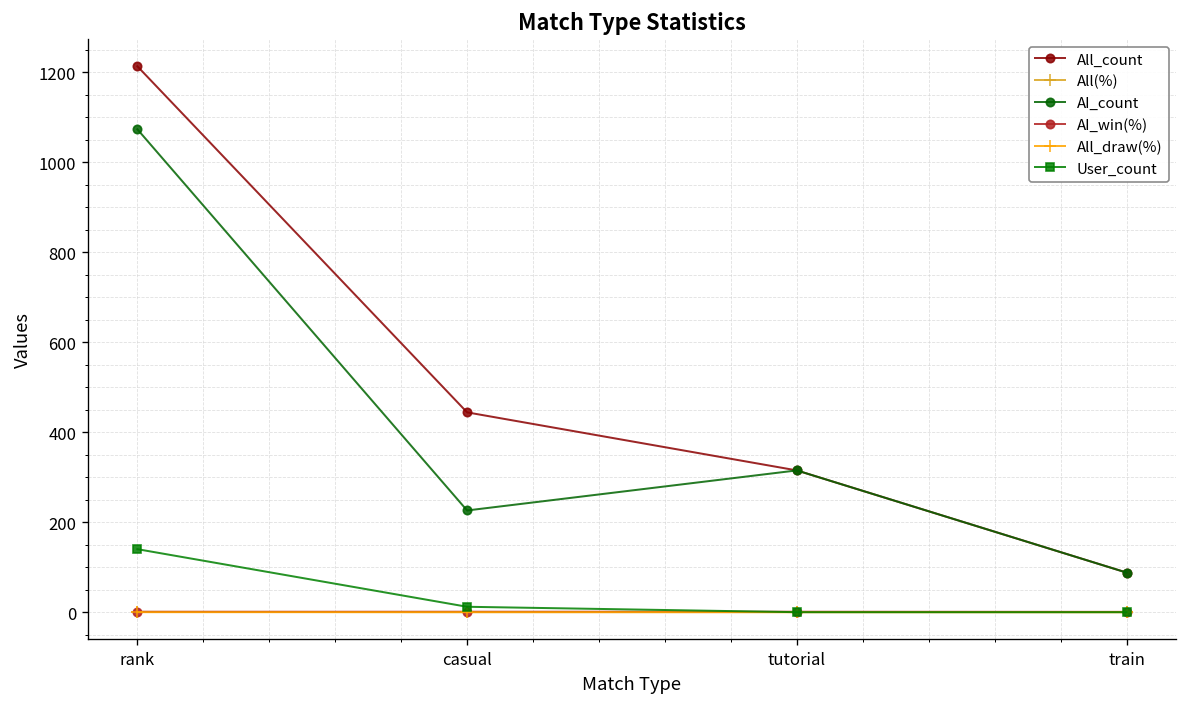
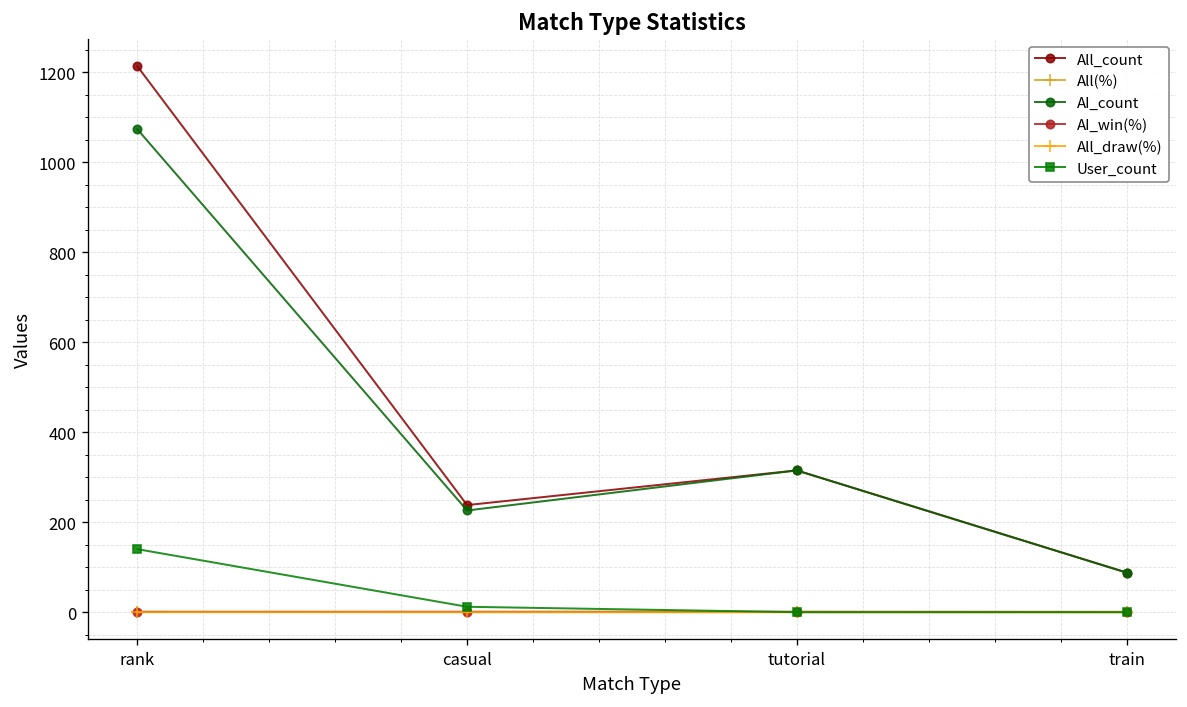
All_count, casual: 440 -> 240
